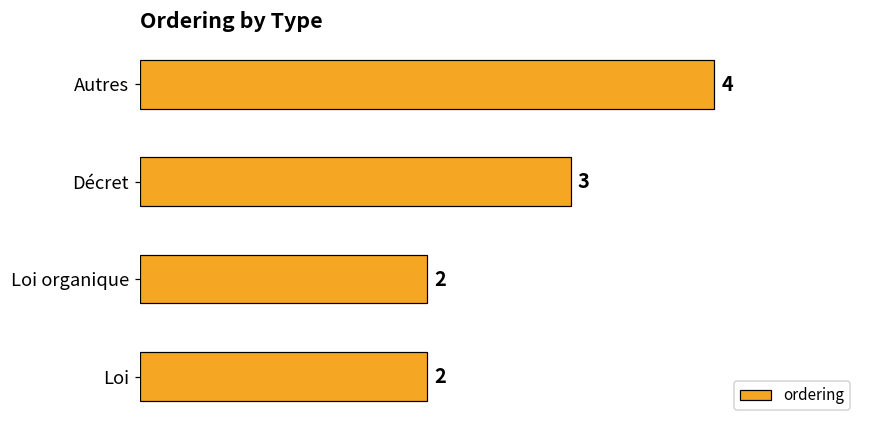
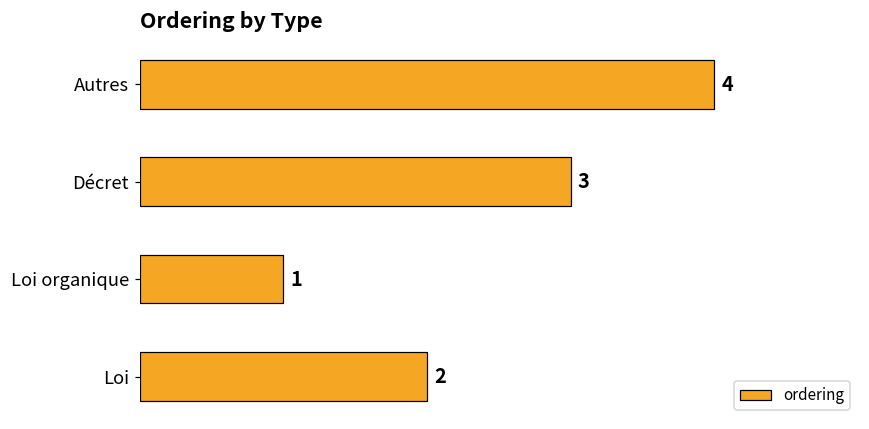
Loi organique: 2 -> 1
